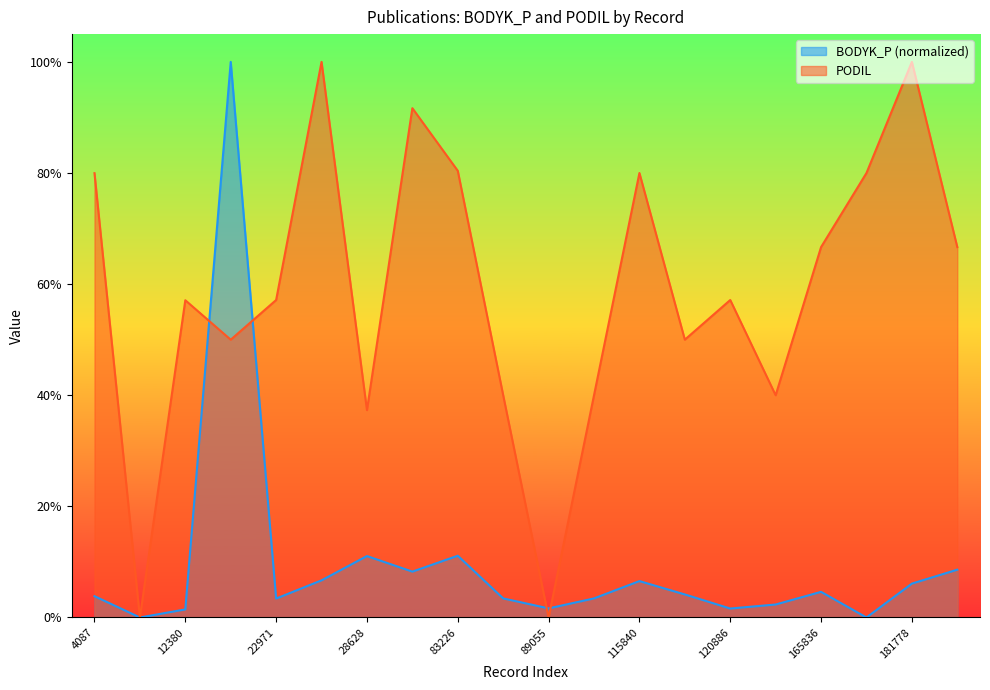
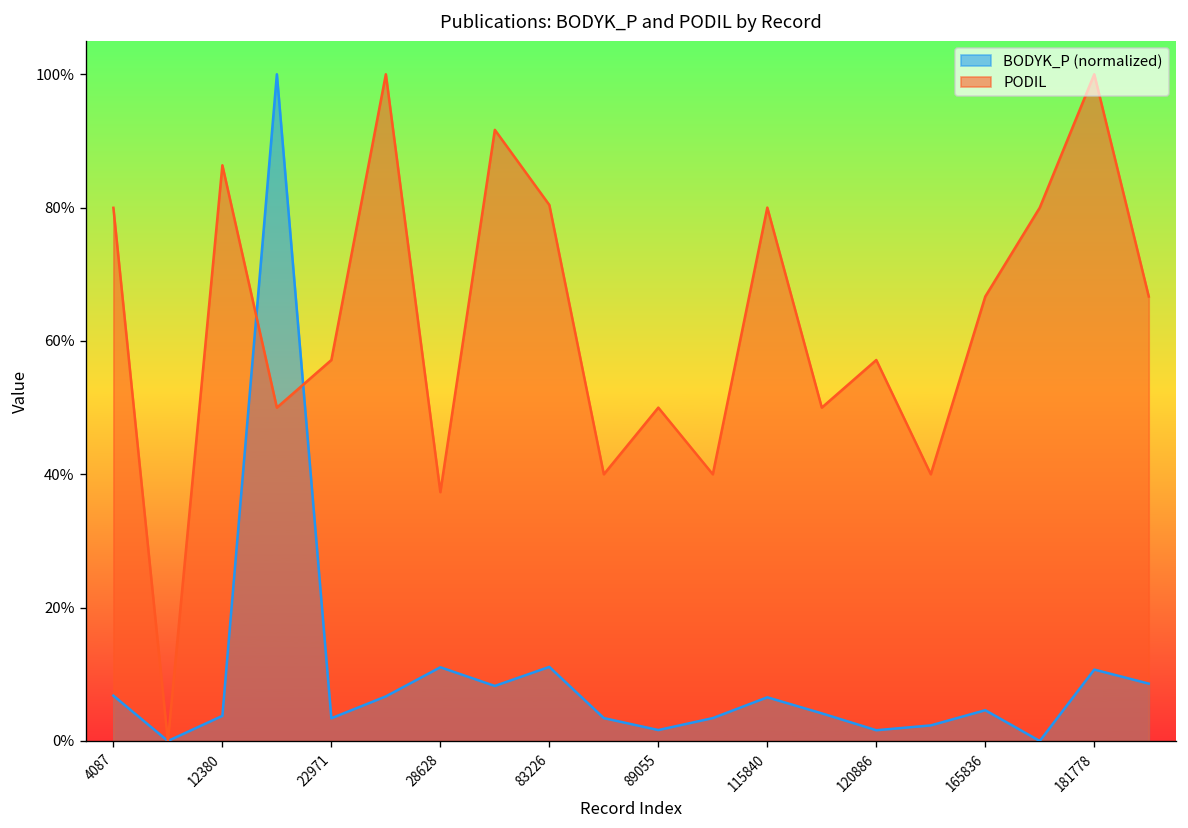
BODYK_P (normalized), 4087: 4% -> 7%
BODYK_P (normalized), 12380: 1% -> 4%
PODIL, 12380: 57% -> 86%
PODIL, 89055: 0% -> 50%
BODYK_P (normalized), 181778: 6% -> 11%
